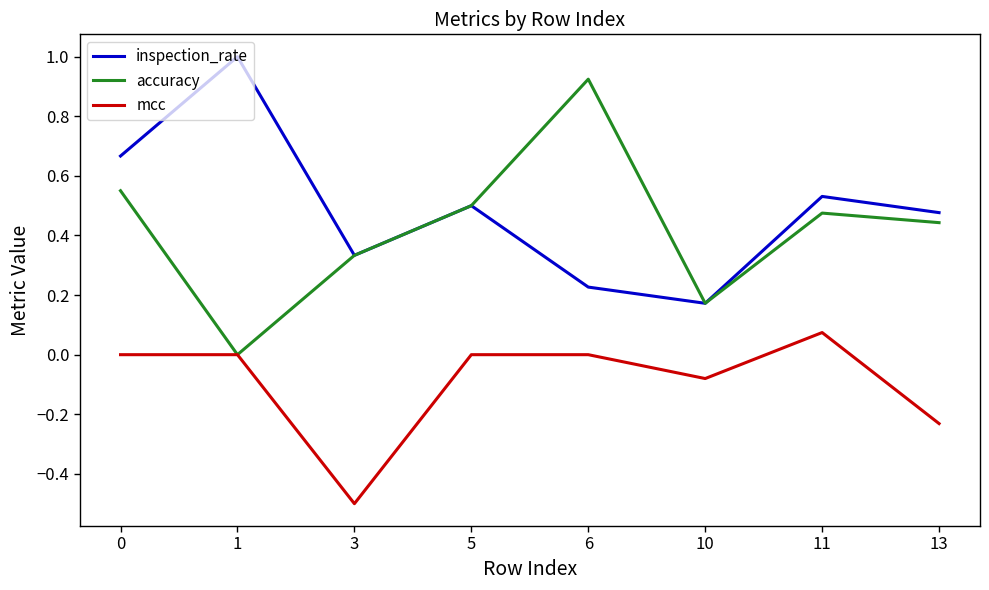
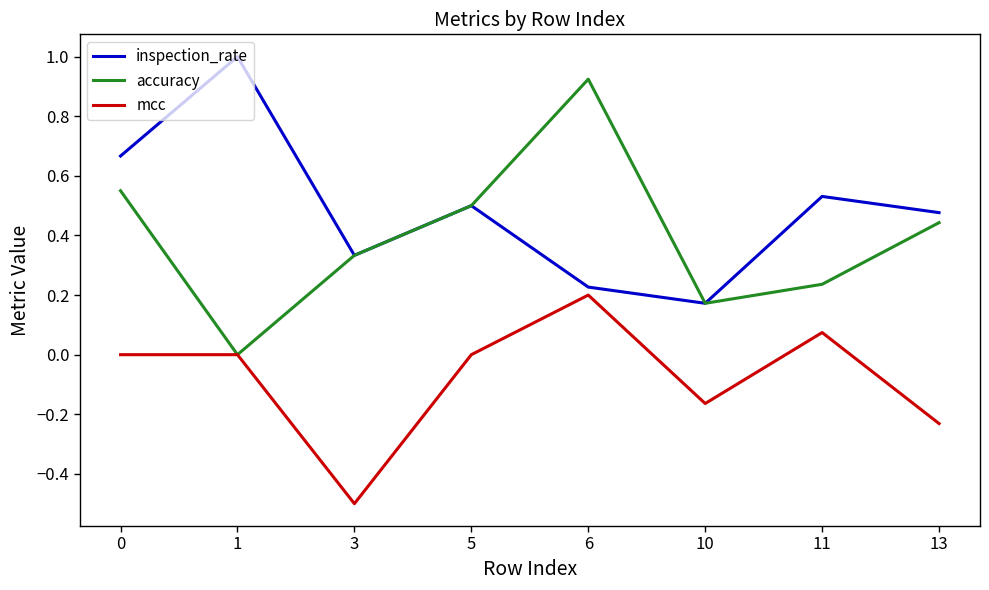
mcc, 6: 0.0 -> 0.2
mcc, 10: -0.08 -> -0.16
accuracy, 11: 0.48 -> 0.24
